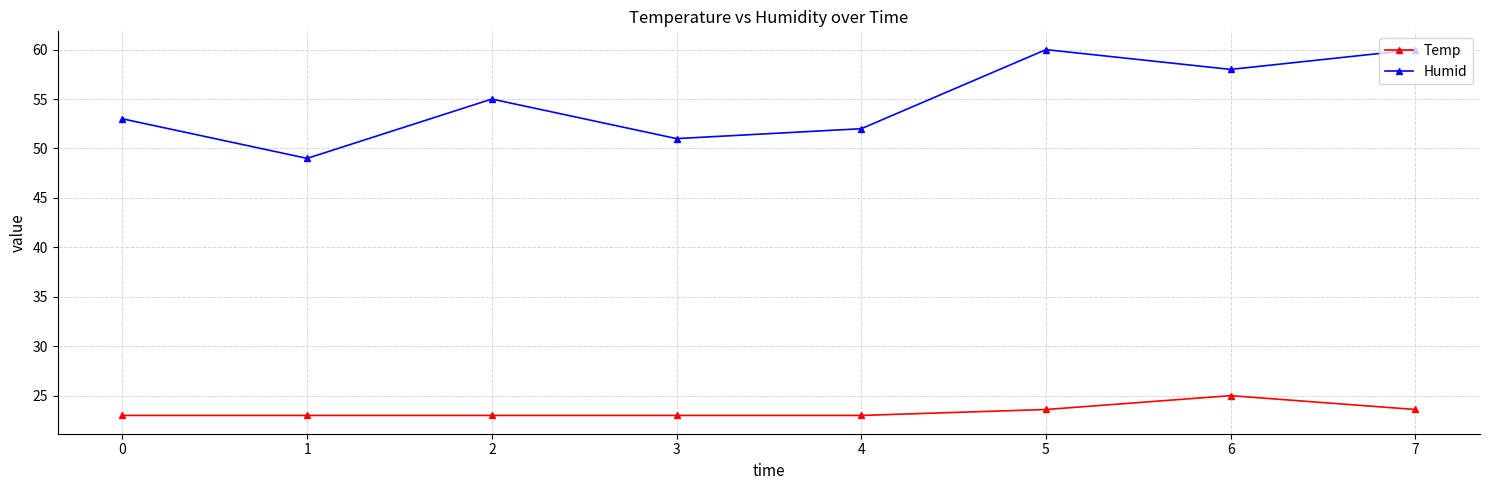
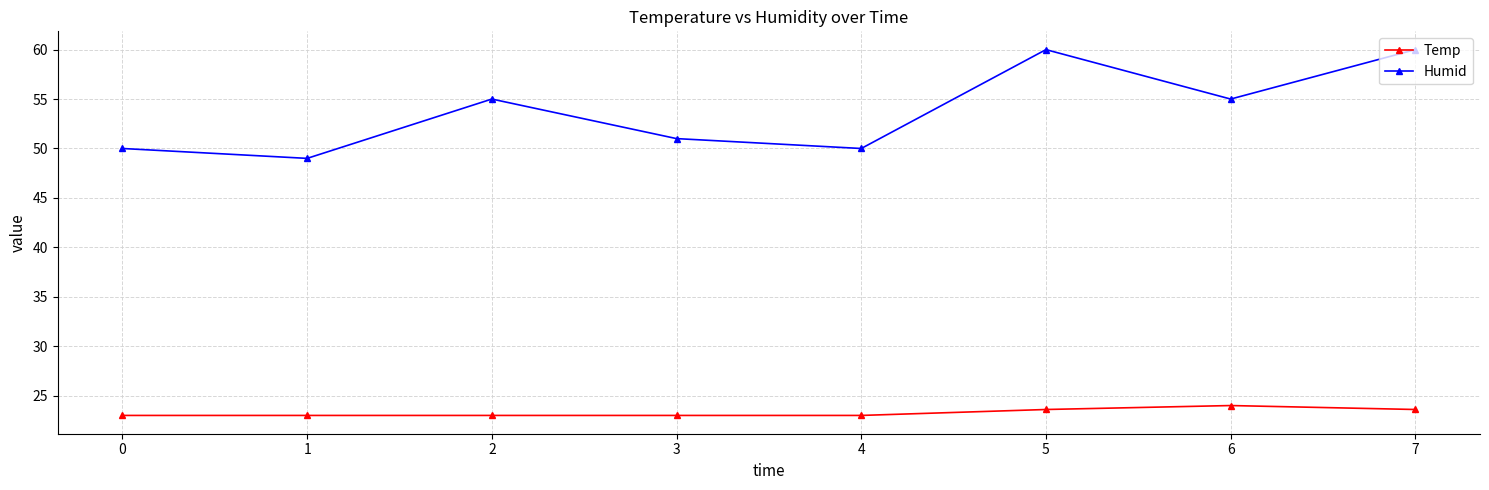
Humid, 0: 53 -> 50
Humid, 4: 52 -> 50
Temp, 6: 25 -> 24
Humid, 6: 58 -> 55
